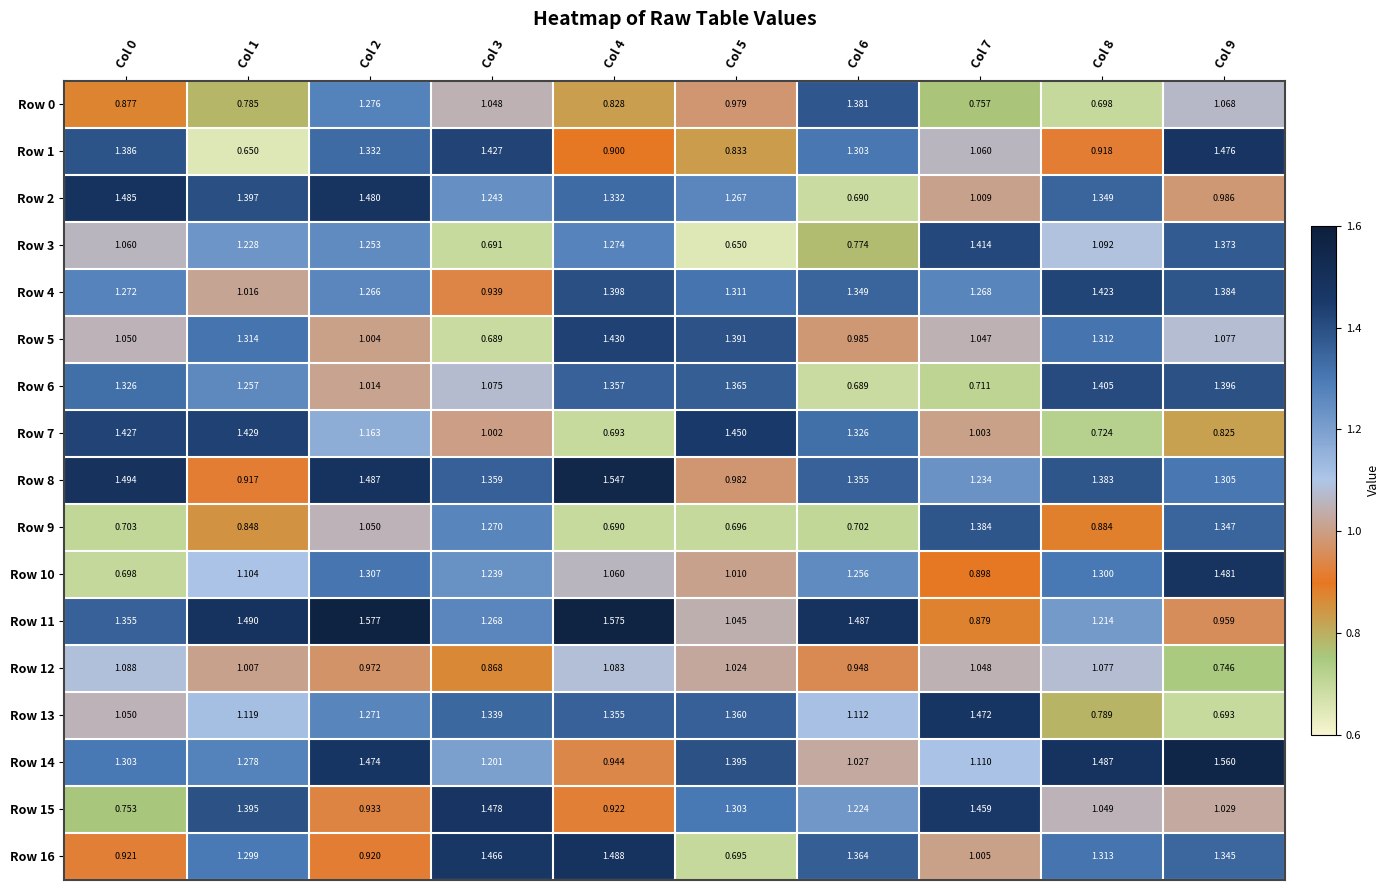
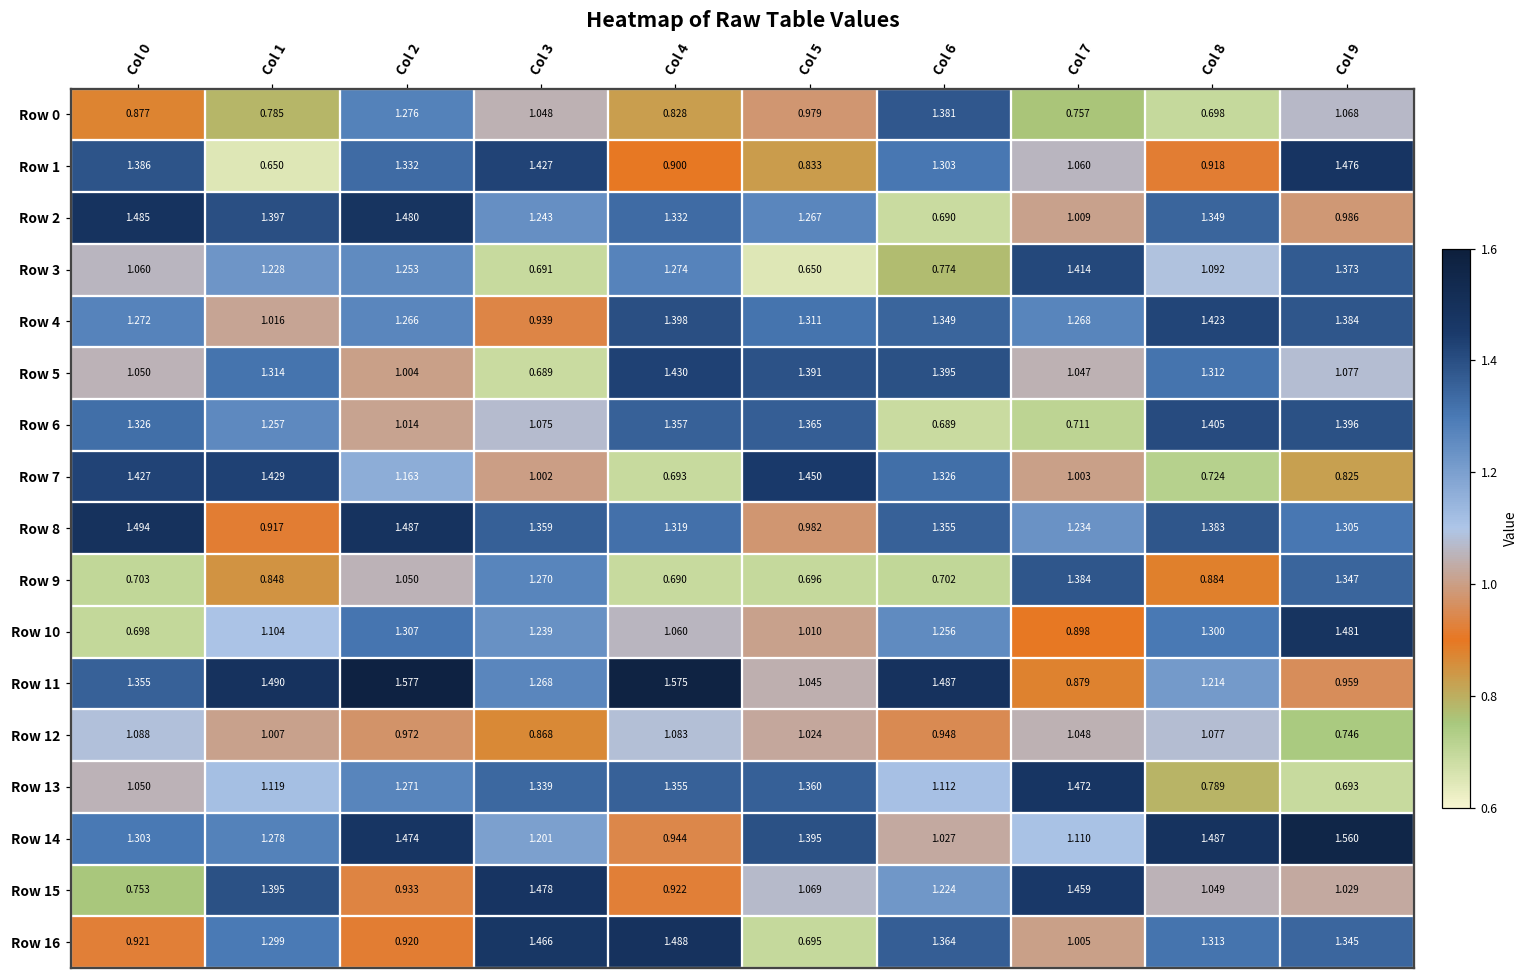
Row 5, Col 6: 0.985 -> 1.395
Row 8, Col 4: 1.547 -> 1.319
Row 15, Col 5: 1.303 -> 1.069
